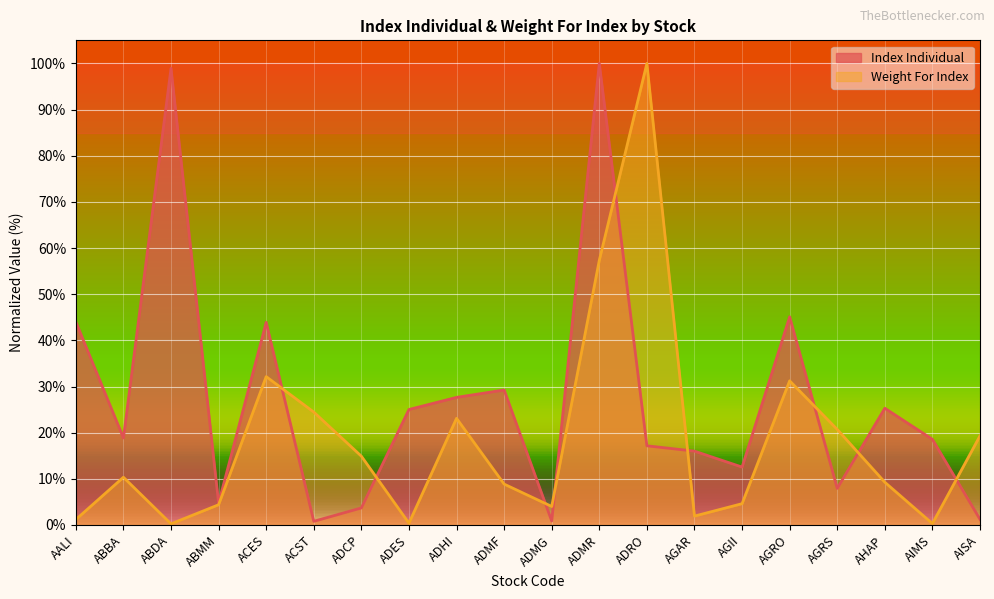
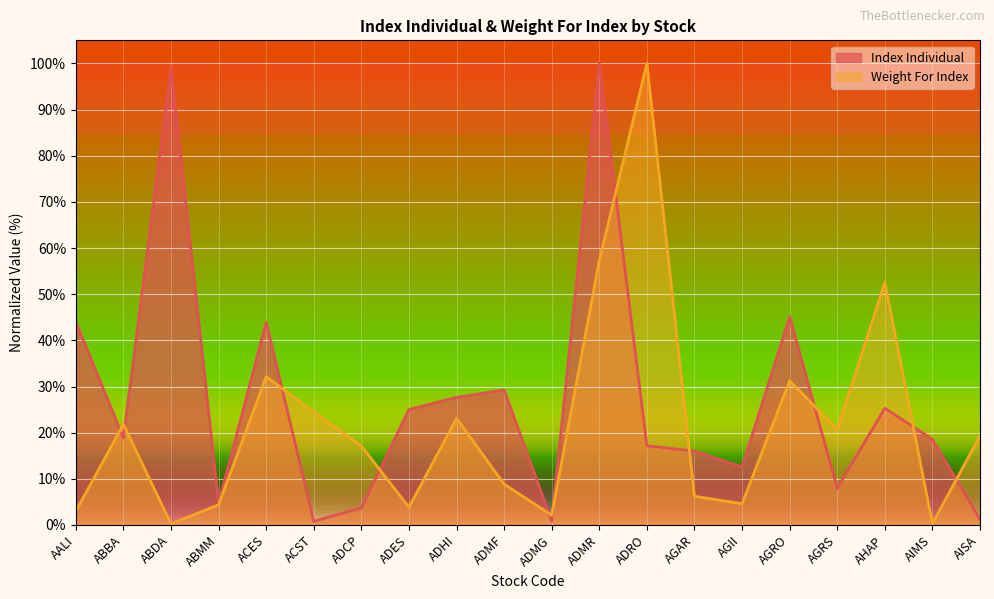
Weight For Index, AALI: 1% -> 3%
Weight For Index, ABBA: 10% -> 22%
Weight For Index, ADCP: 15% -> 17%
Weight For Index, ADES: 0% -> 4%
Weight For Index, ADMG: 4% -> 2%
Weight For Index, AGAR: 2% -> 6%
Weight For Index, AHAP: 9% -> 53%
